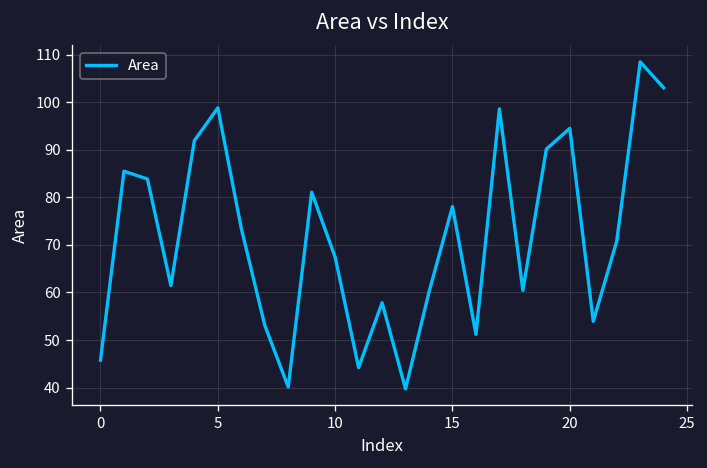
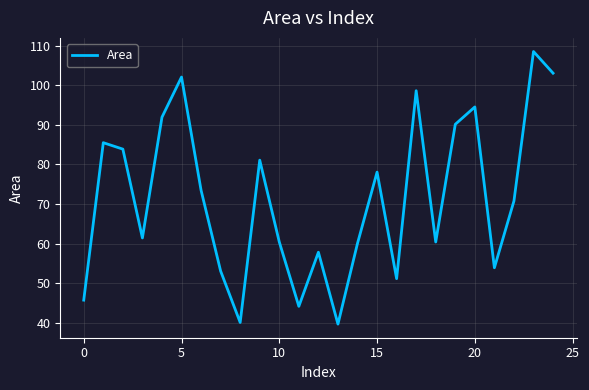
5: 99 -> 102
10: 67 -> 60
